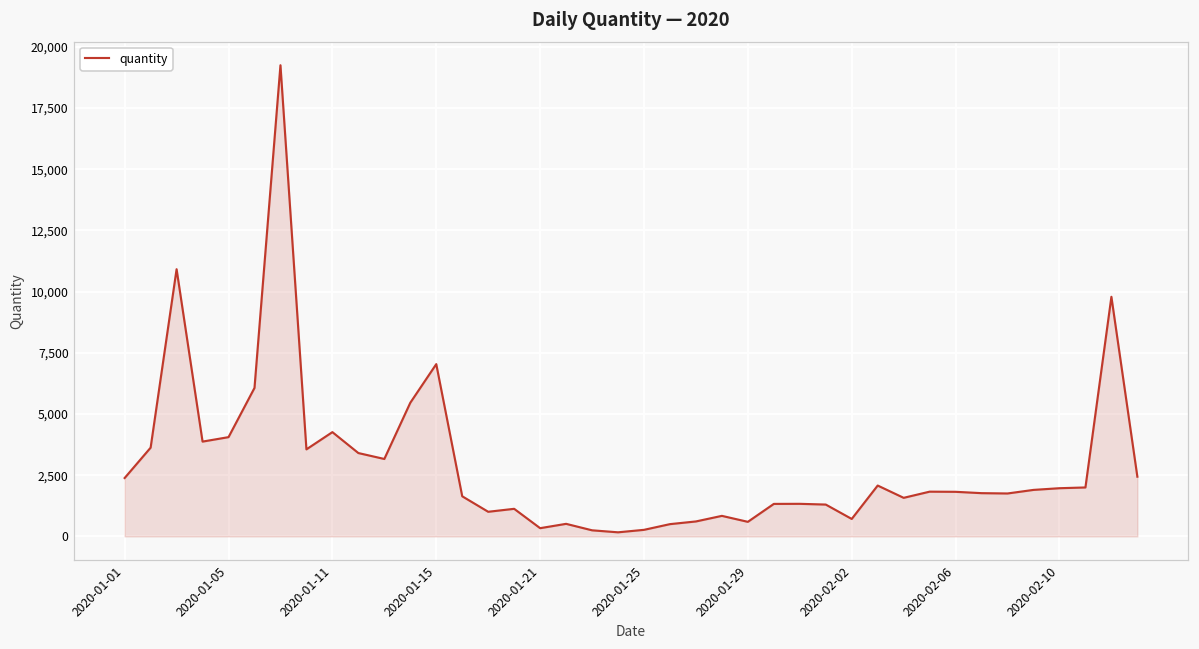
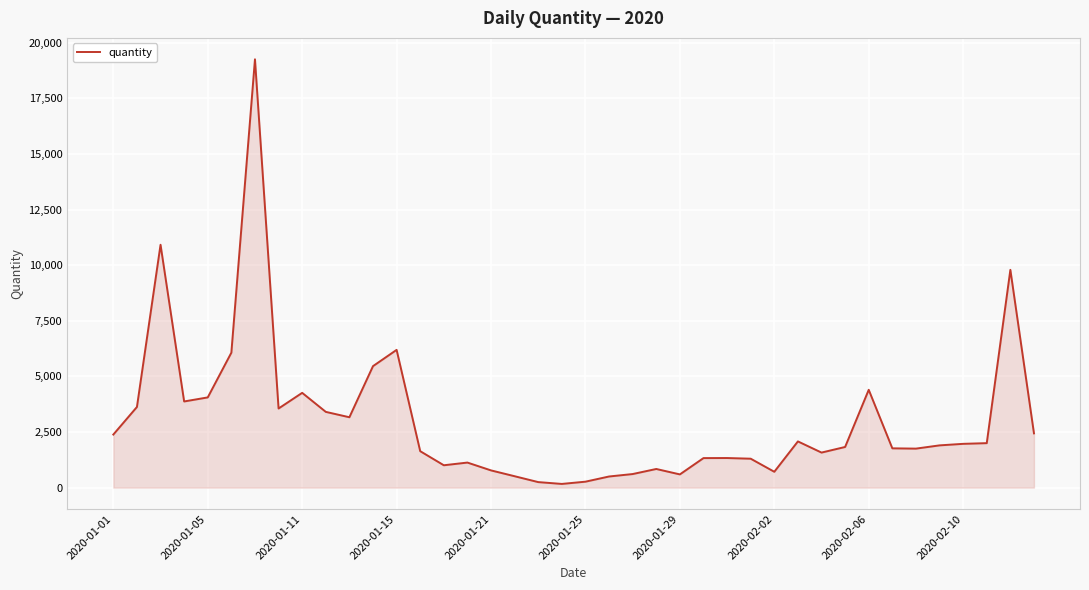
2020-01-15: 7,000 -> 6,200
2020-01-21: 300 -> 800
2020-02-06: 1,800 -> 4,400
